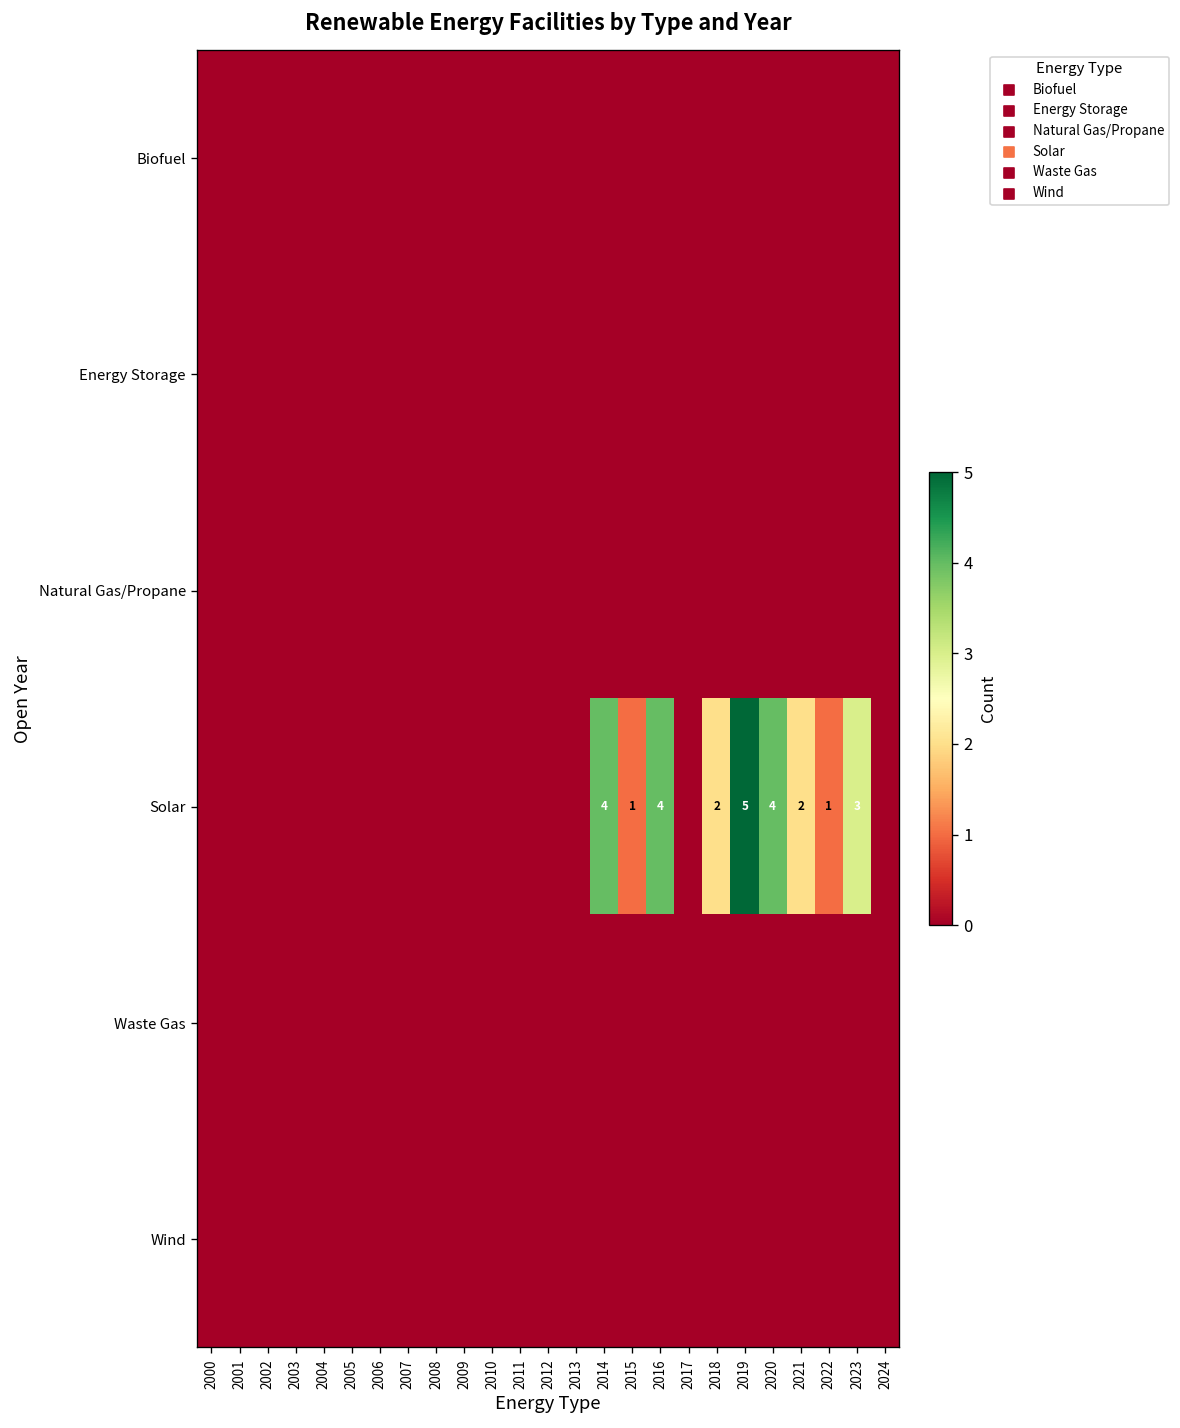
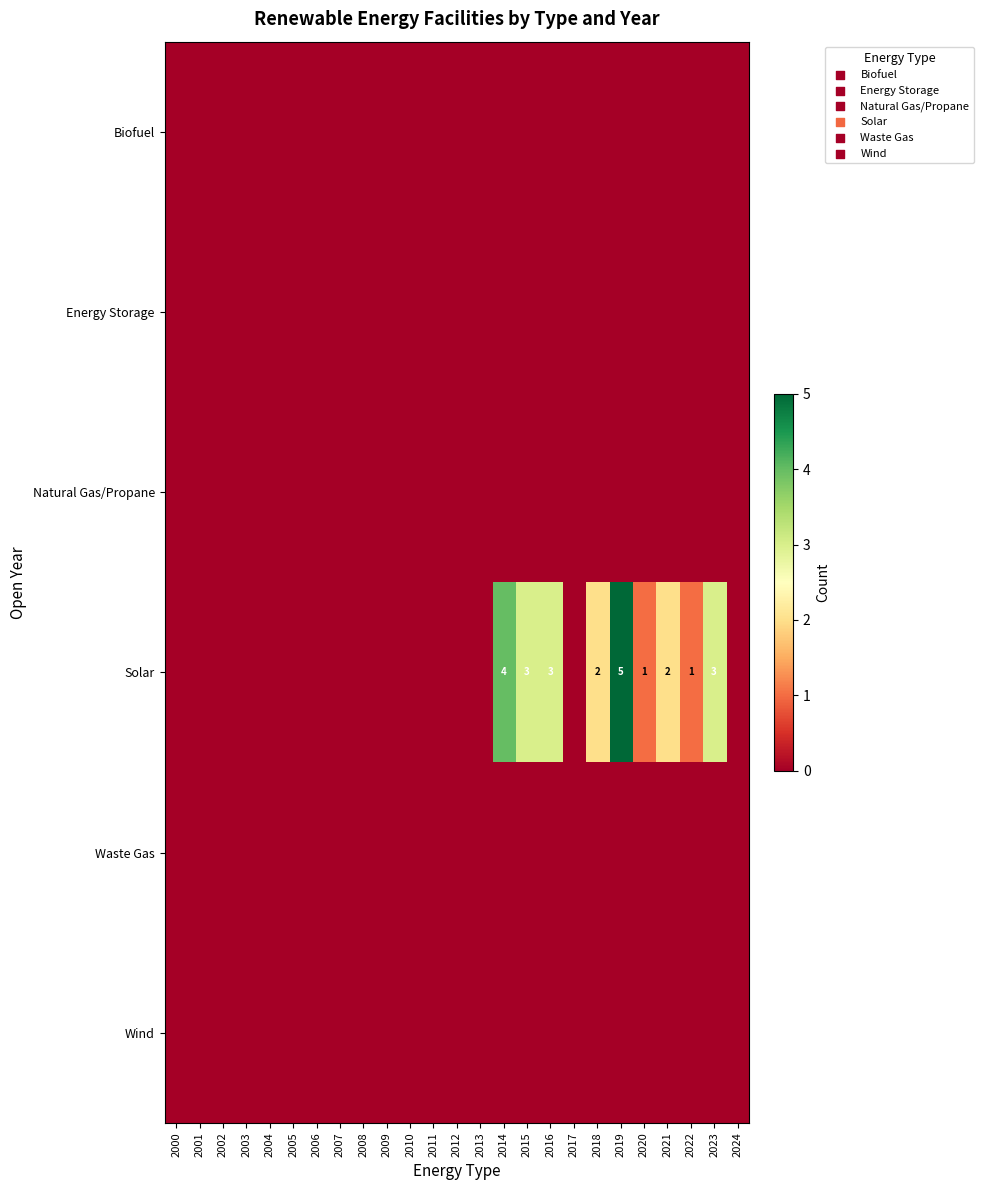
Solar, 2015: 1 -> 3
Solar, 2016: 4 -> 3
Solar, 2020: 4 -> 1
